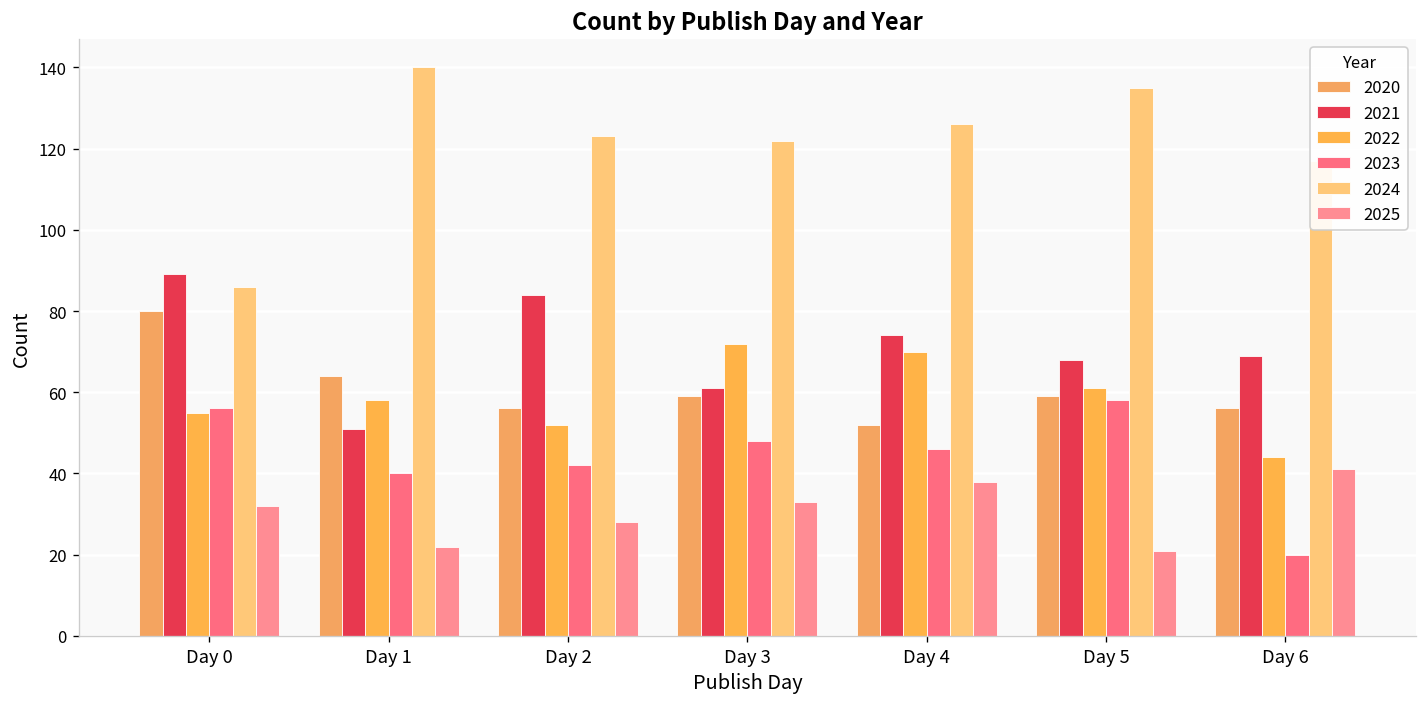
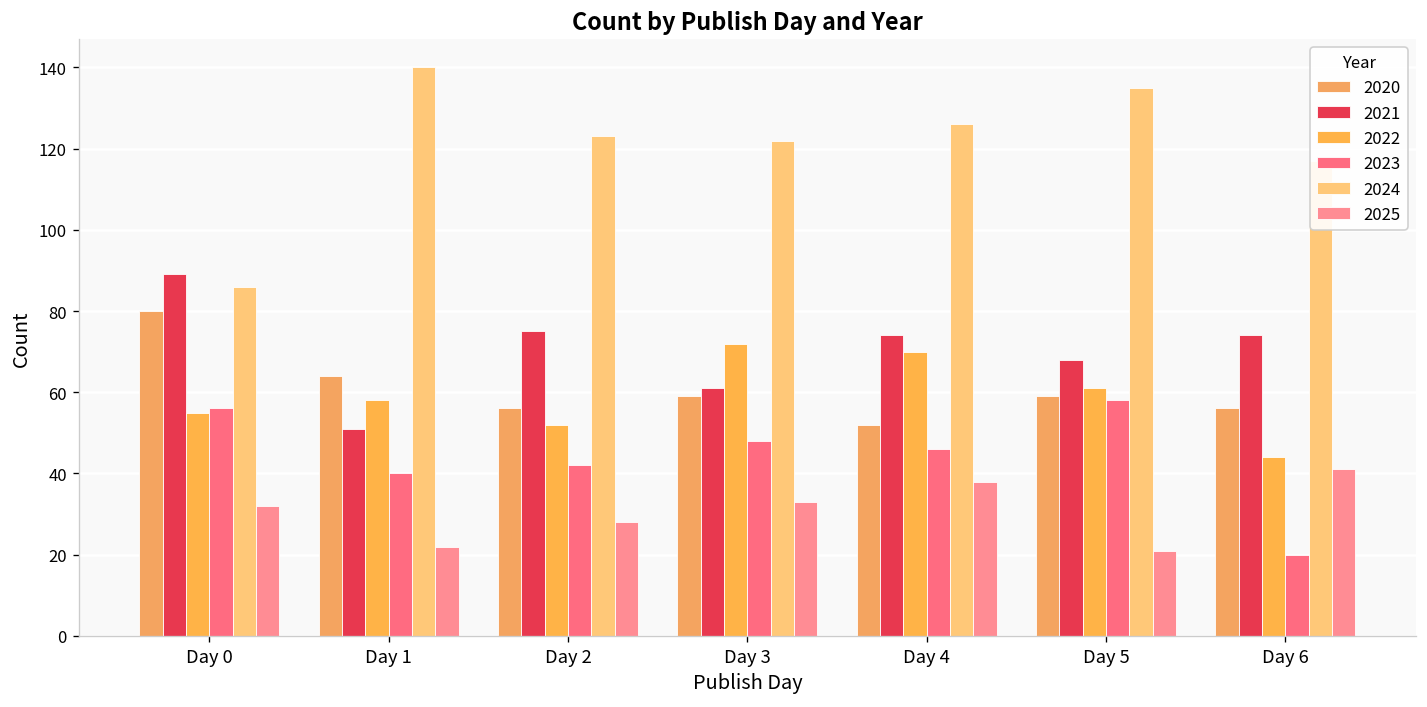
2021, Day 2: 84 -> 75
2021, Day 6: 69 -> 74
